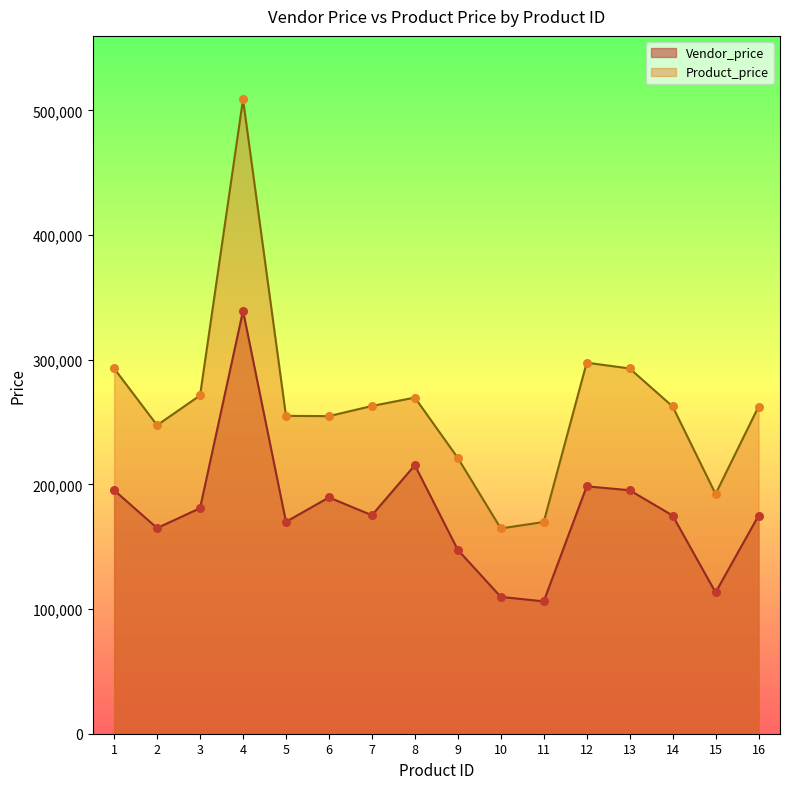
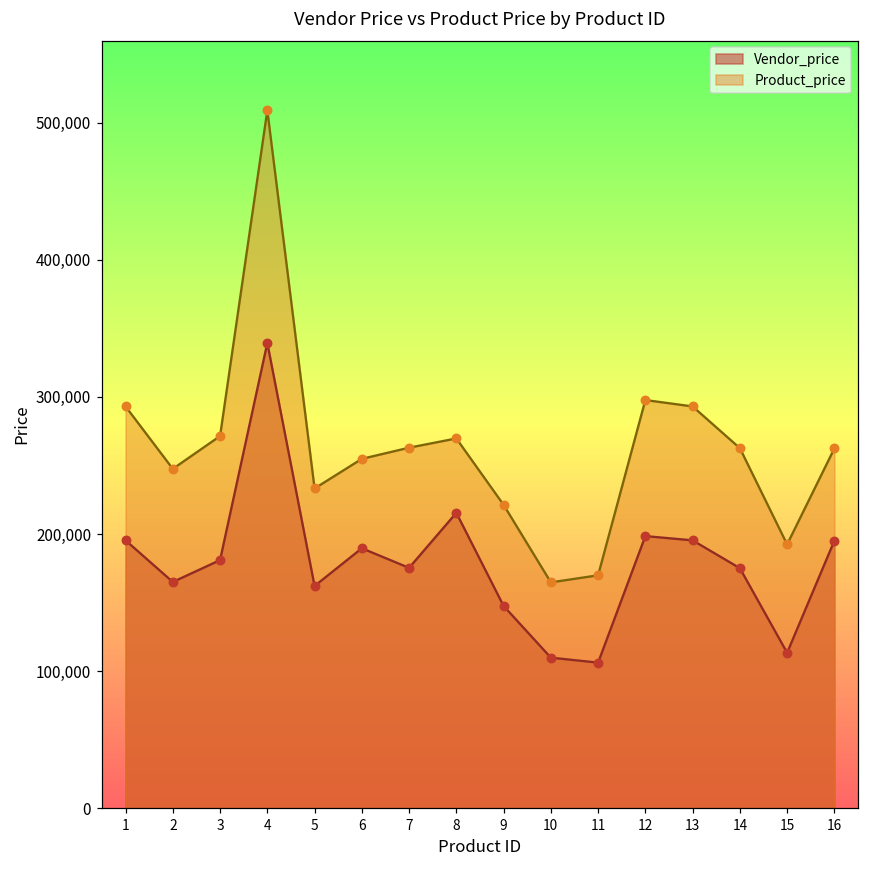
Vendor_price, 5: 170,000 -> 162,000
Product_price, 5: 255,000 -> 233,000
Vendor_price, 16: 175,000 -> 195,000
